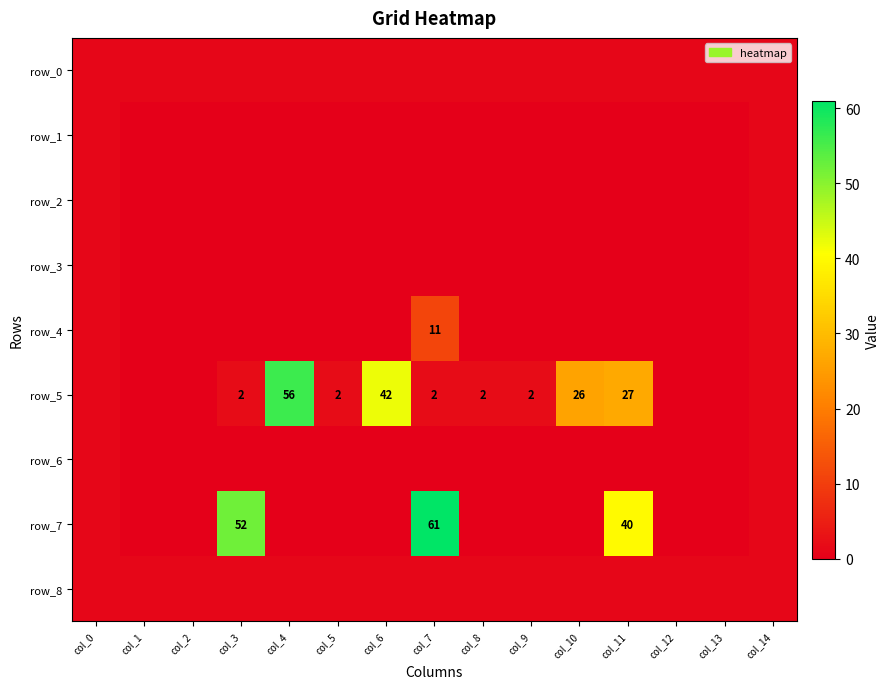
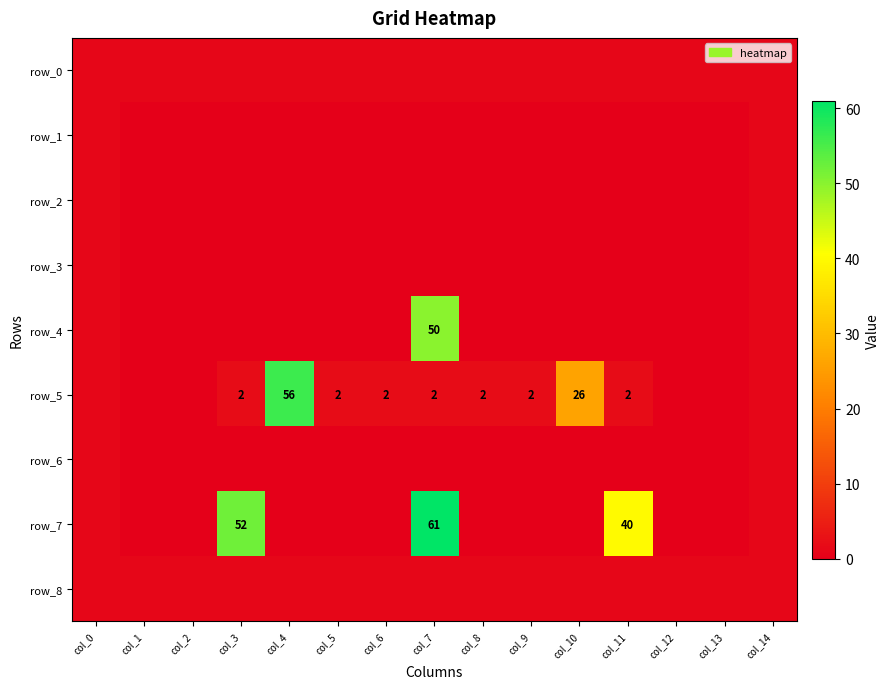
row_4, col_7: 11 -> 50
row_5, col_6: 42 -> 2
row_5, col_11: 27 -> 2
